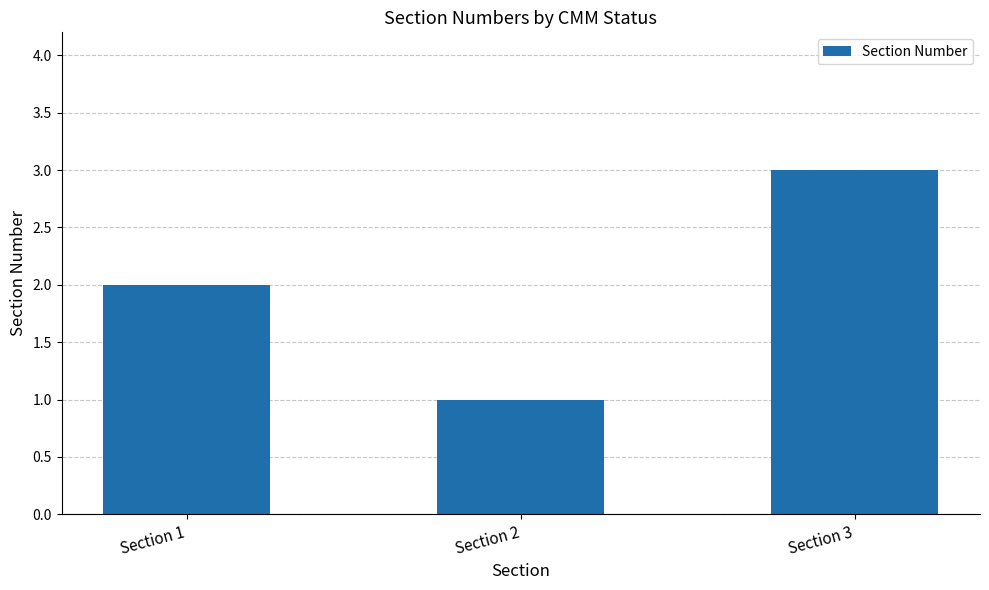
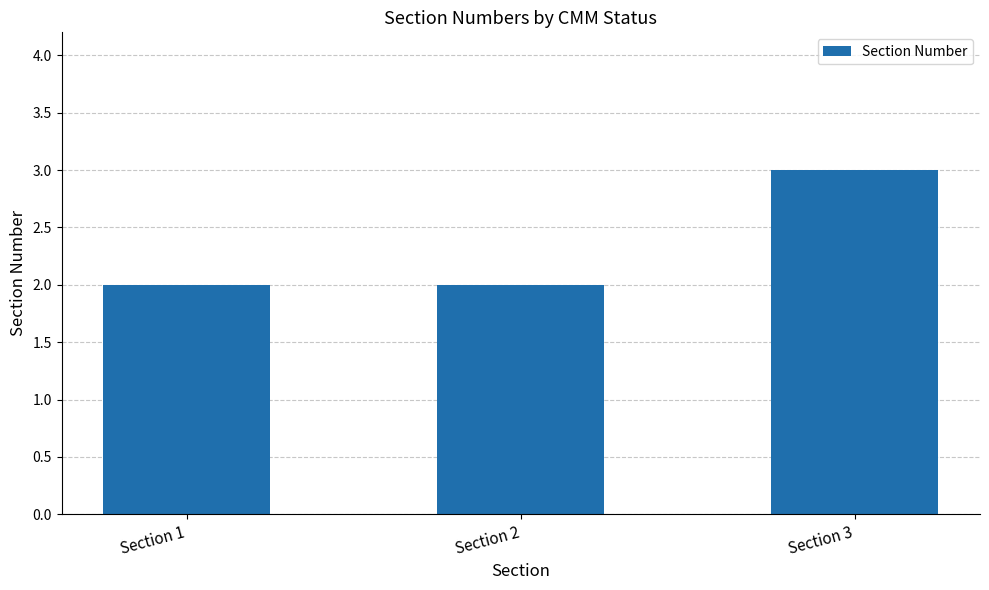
Section 2: 1 -> 2
